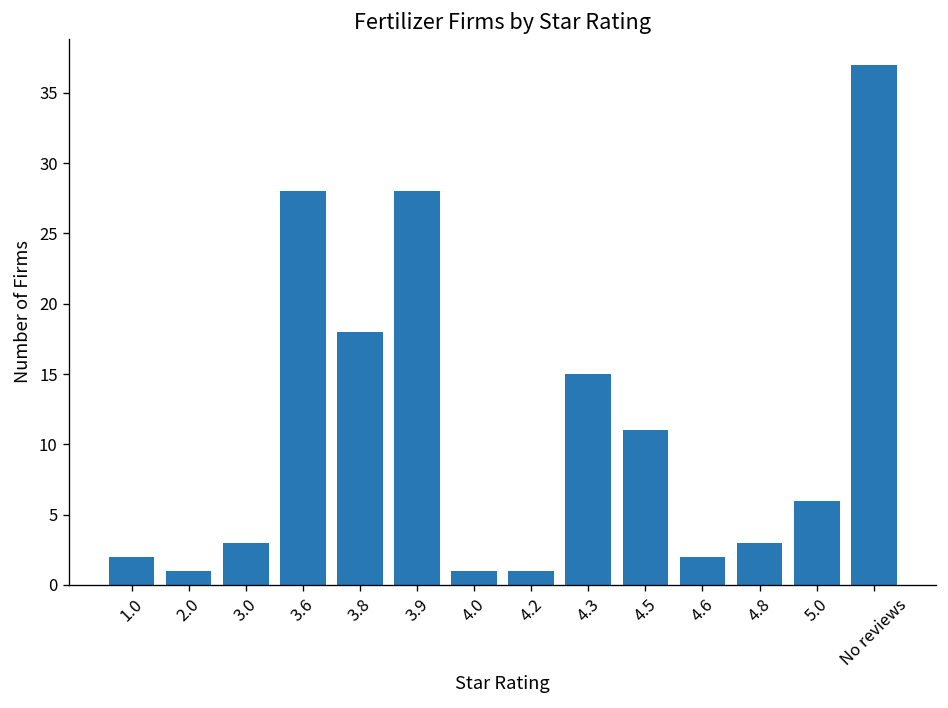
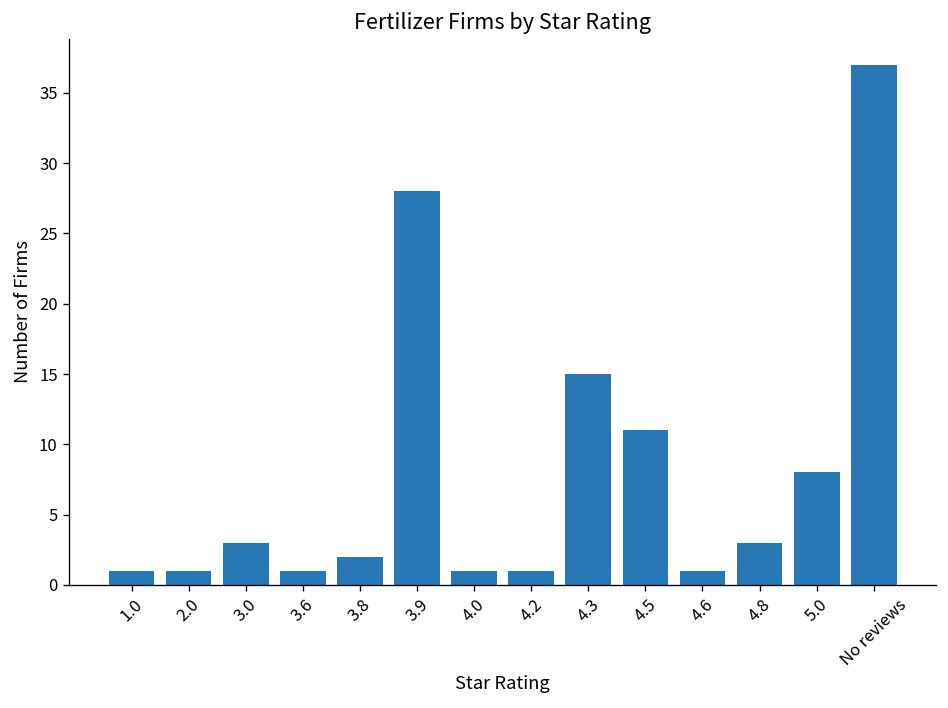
1.0: 2 -> 1
3.6: 28 -> 1
3.8: 18 -> 2
4.6: 2 -> 1
5.0: 6 -> 8
